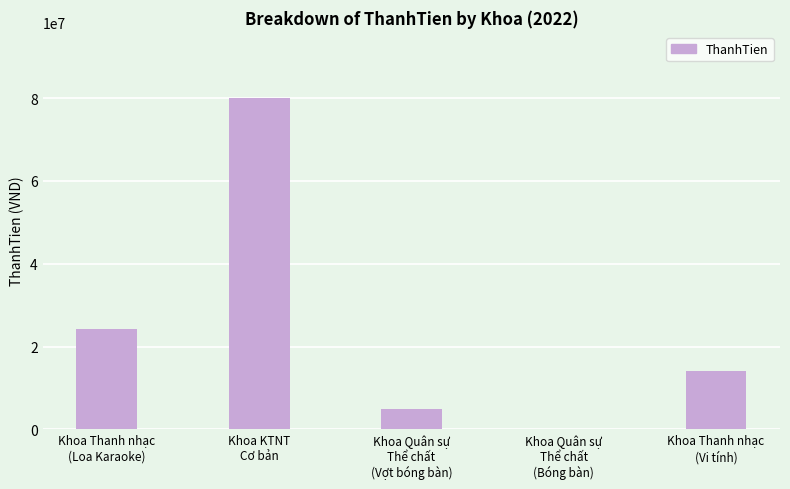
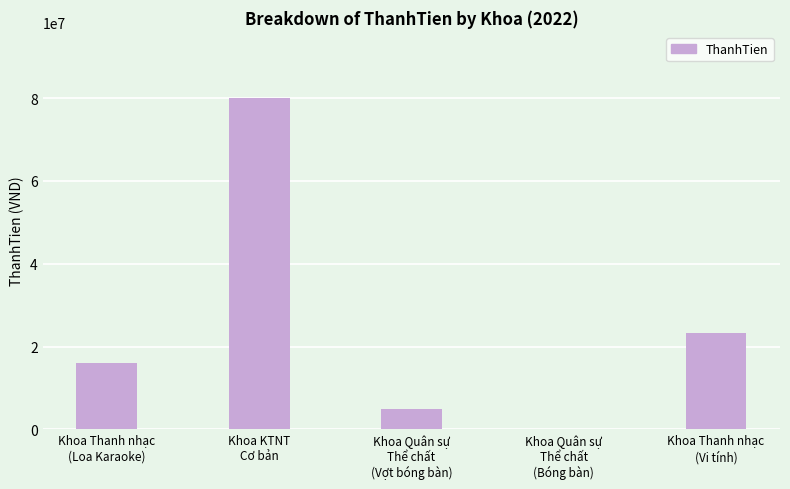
Khoa Thanh nhạc (Loa Karaoke): 24000000 -> 16000000
Khoa Thanh nhạc (Vi tính): 14000000 -> 23000000
